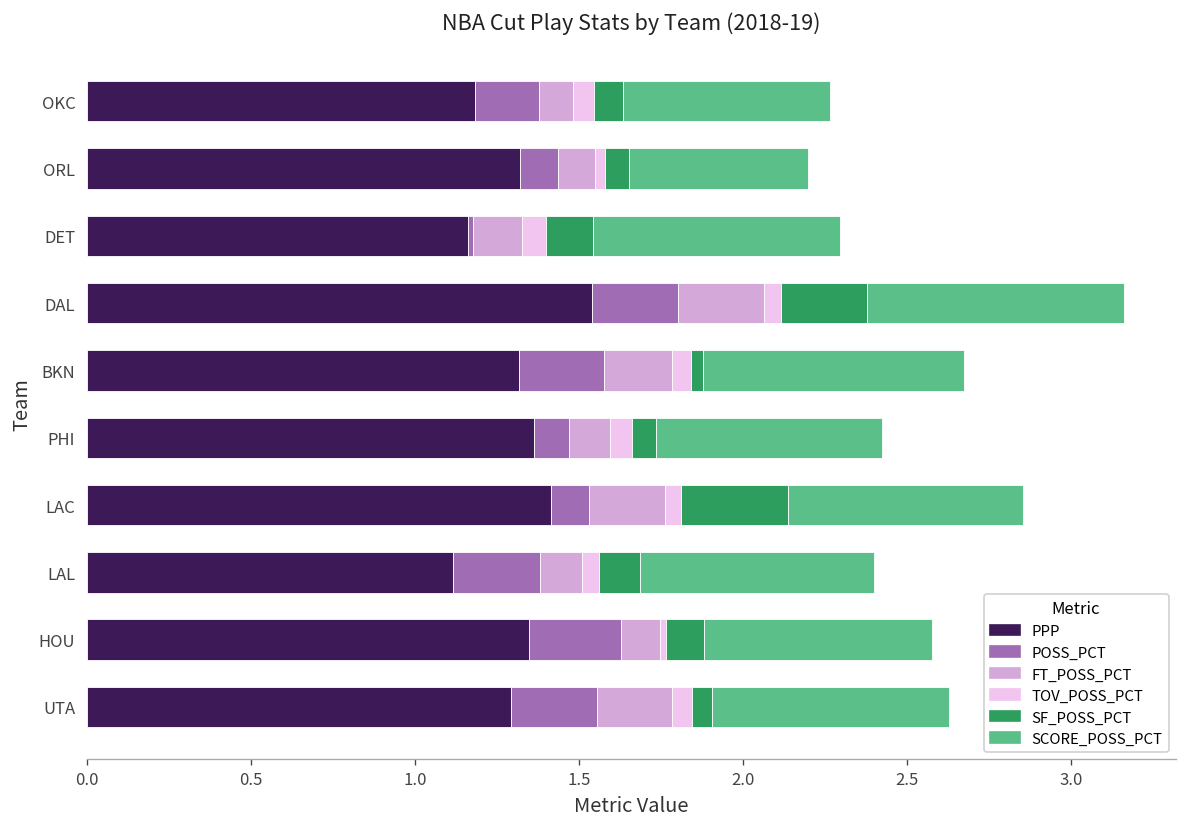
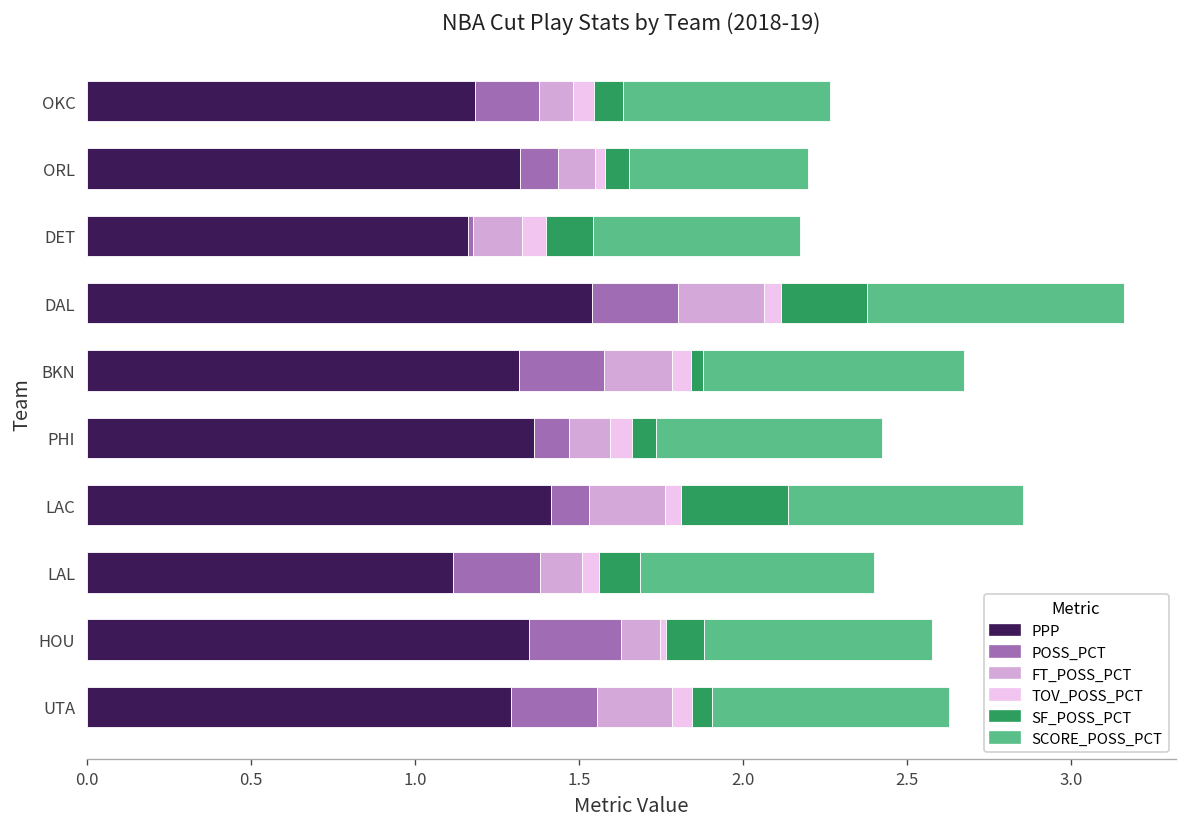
SCORE_POSS_PCT, DET: 0.75 -> 0.63
